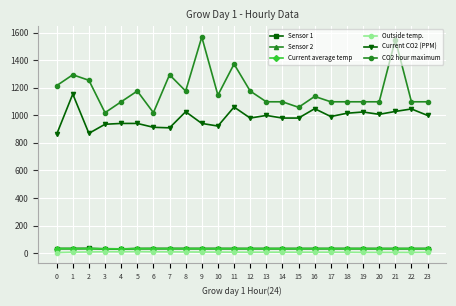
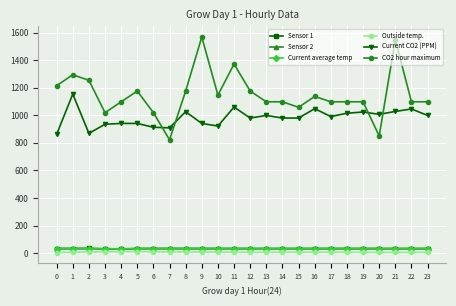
CO2 hour maximum, 7: 1290 -> 820
CO2 hour maximum, 20: 1100 -> 850
